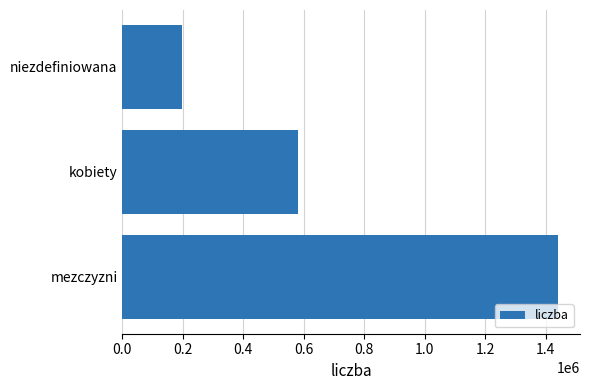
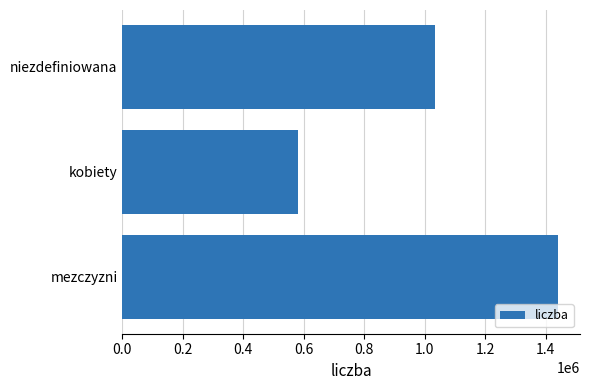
niezdefiniowana: 200000 -> 1040000
